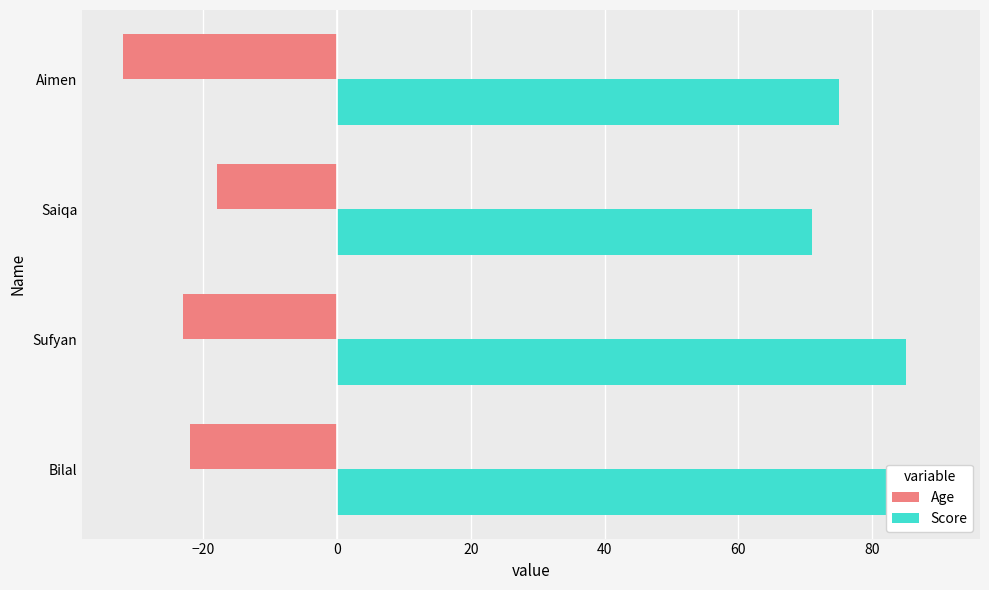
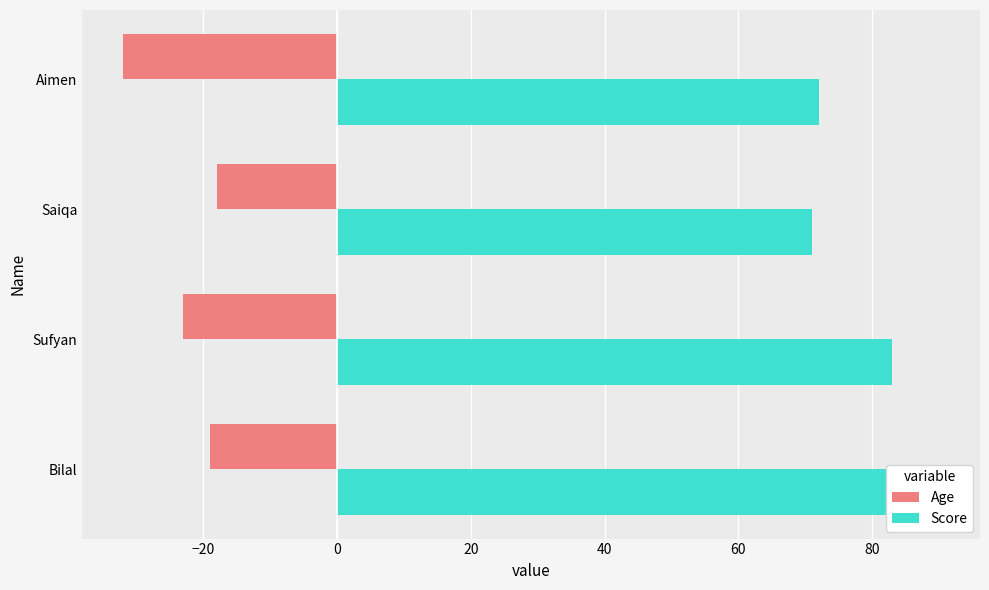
Score, Aimen: 75 -> 72
Score, Sufyan: 85 -> 83
Age, Bilal: -22 -> -19
